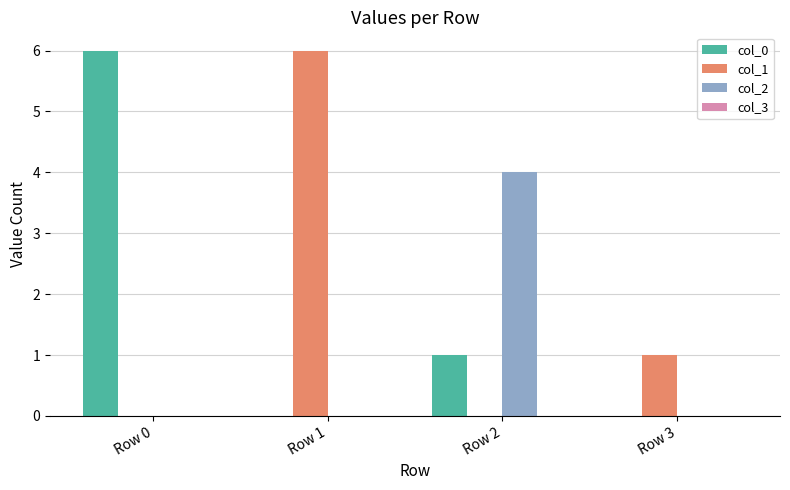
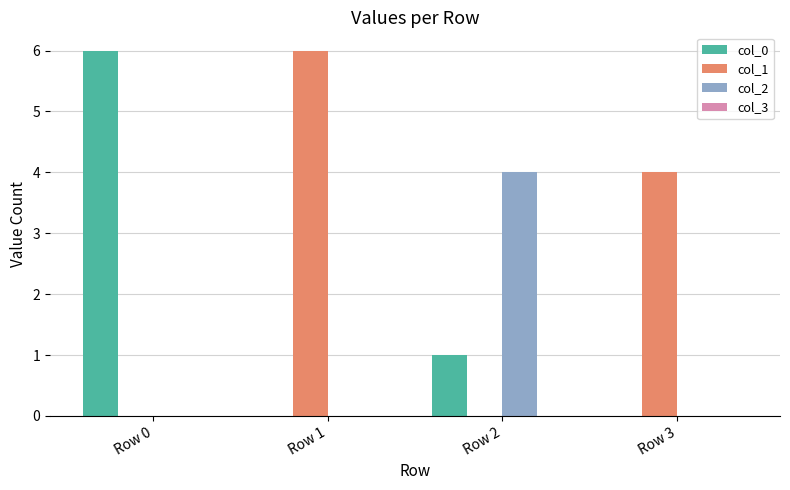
col_1, Row 3: 1 -> 4
